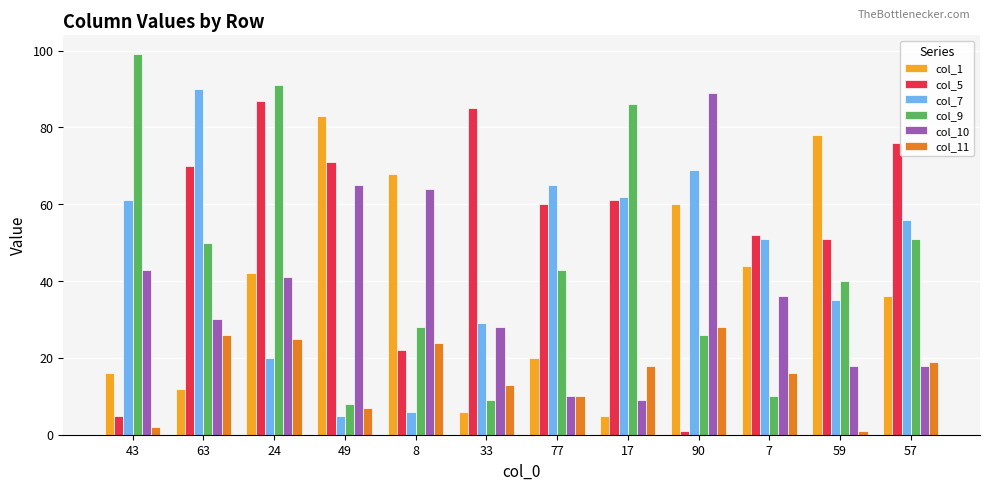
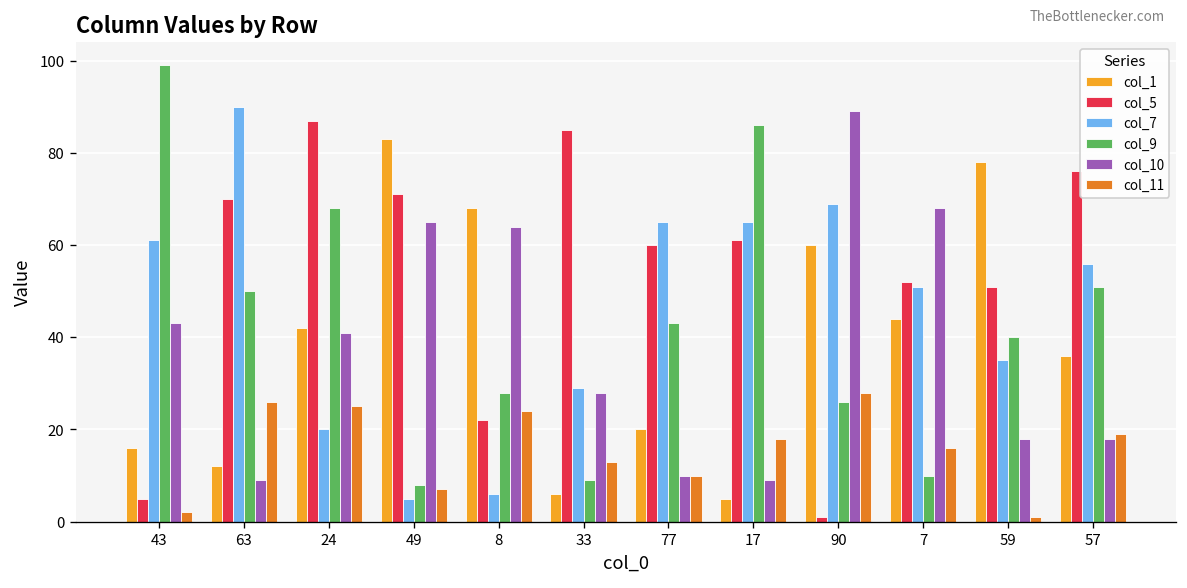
col_10, 63: 30 -> 9
col_9, 24: 91 -> 68
col_7, 17: 62 -> 65
col_10, 7: 36 -> 68
